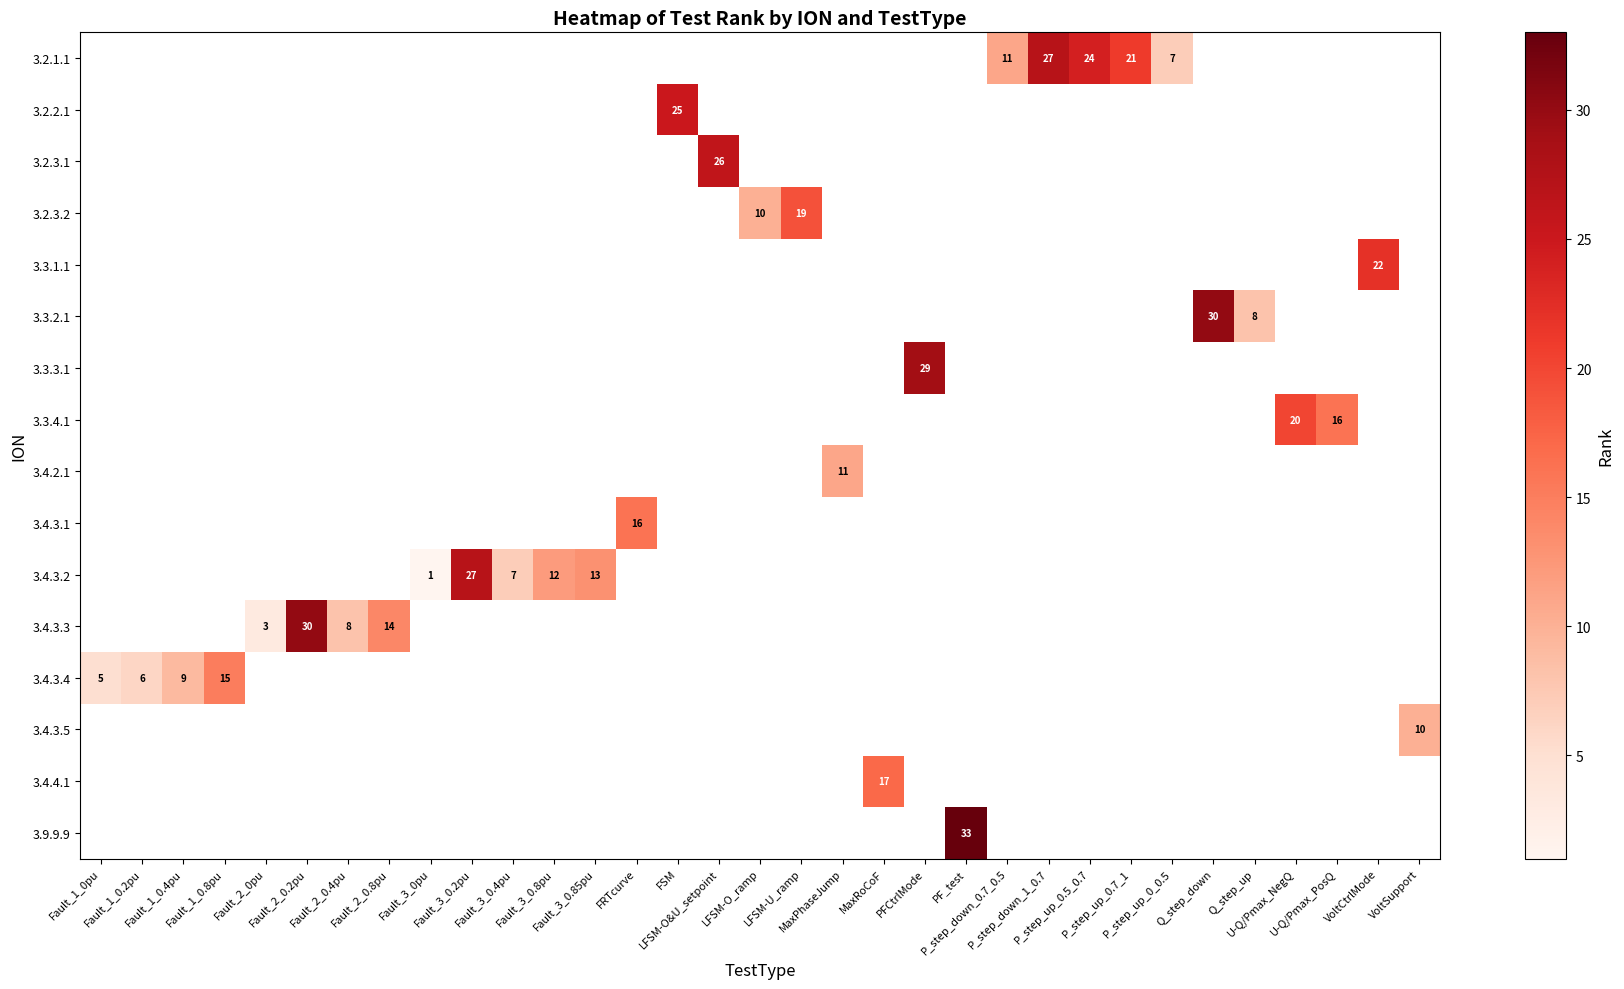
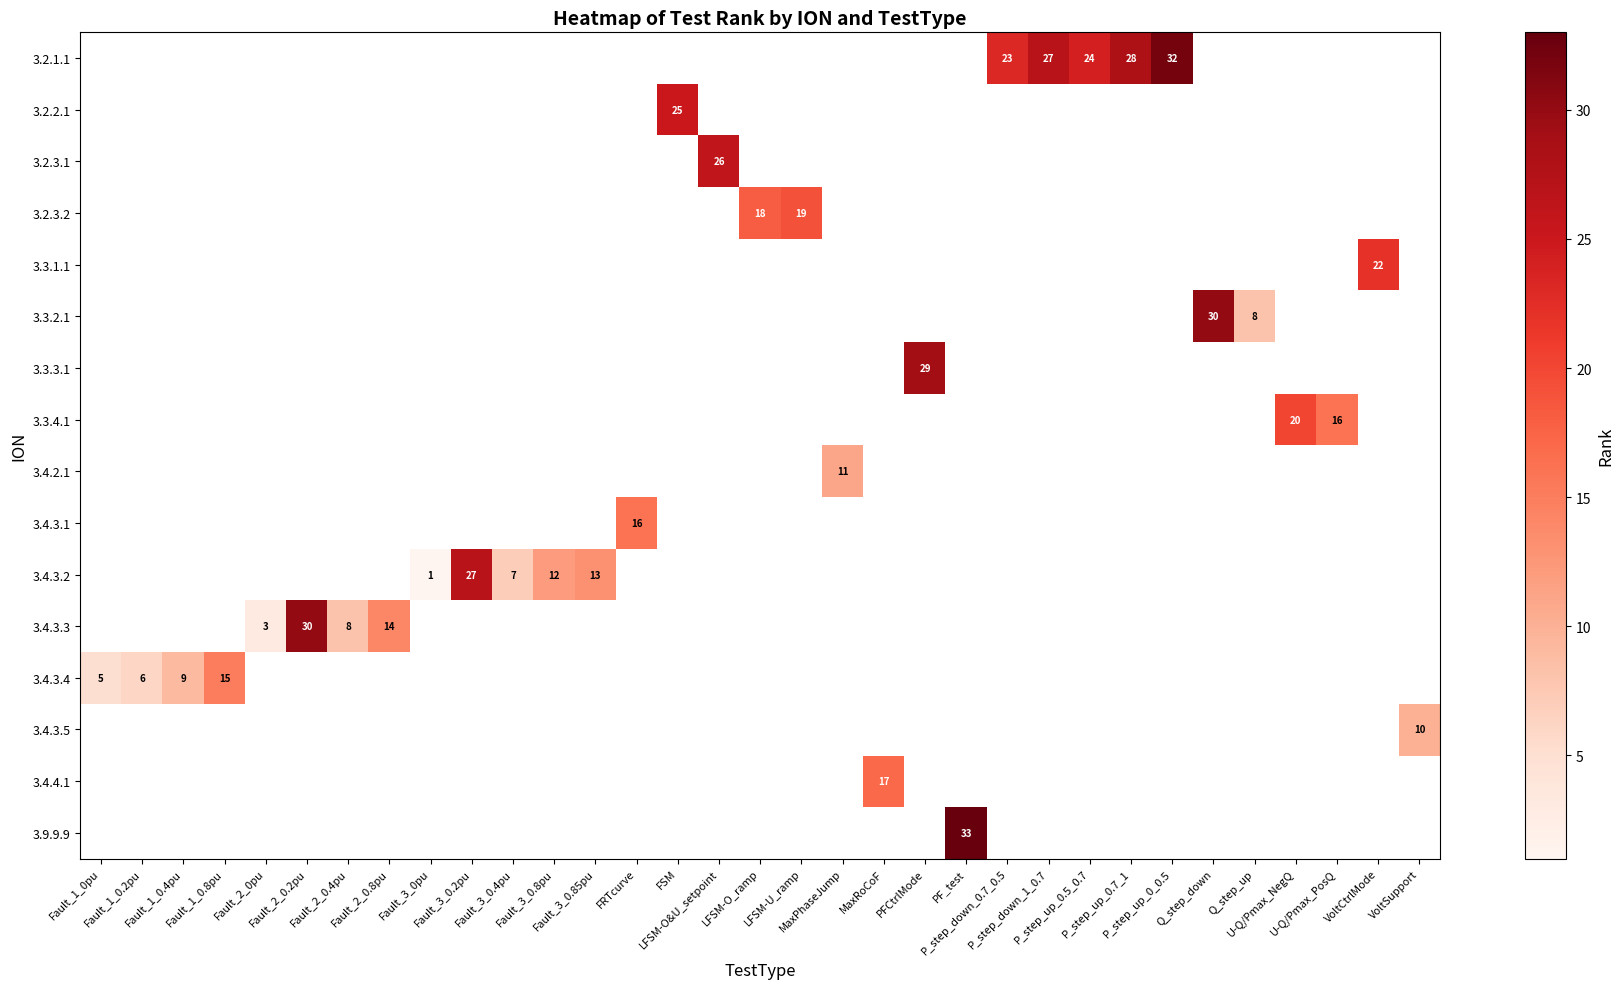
3.2.1.1, P_step_down_0.7_0.5: 11 -> 23
3.2.1.1, P_step_up_0.7_1: 21 -> 28
3.2.1.1, P_step_up_0_0.5: 7 -> 32
3.2.3.2, LFSM-O_ramp: 10 -> 18
